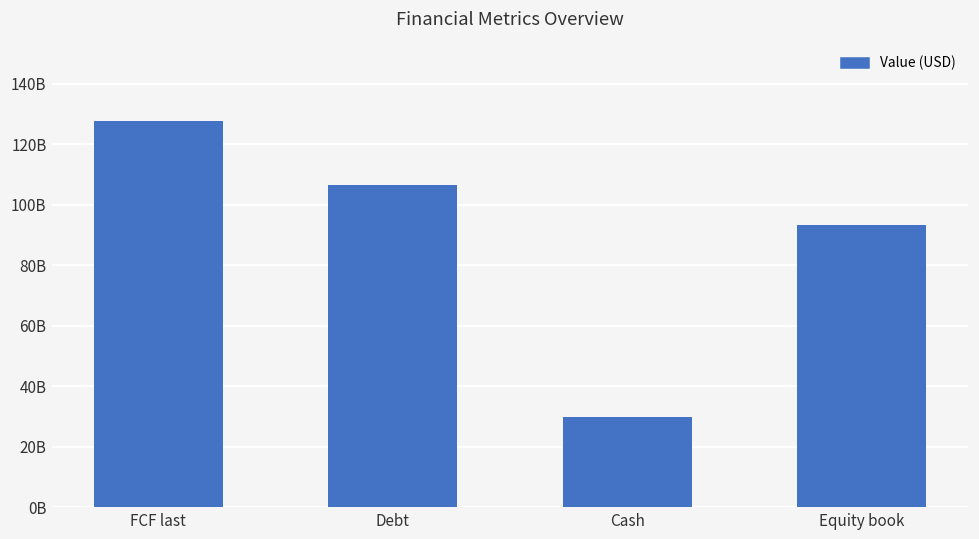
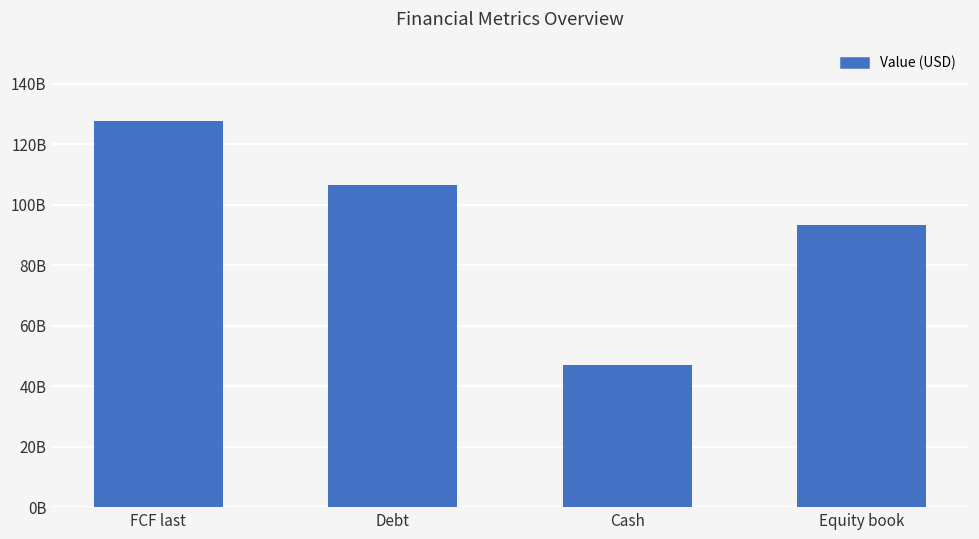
Cash: 30000000000 -> 47000000000
